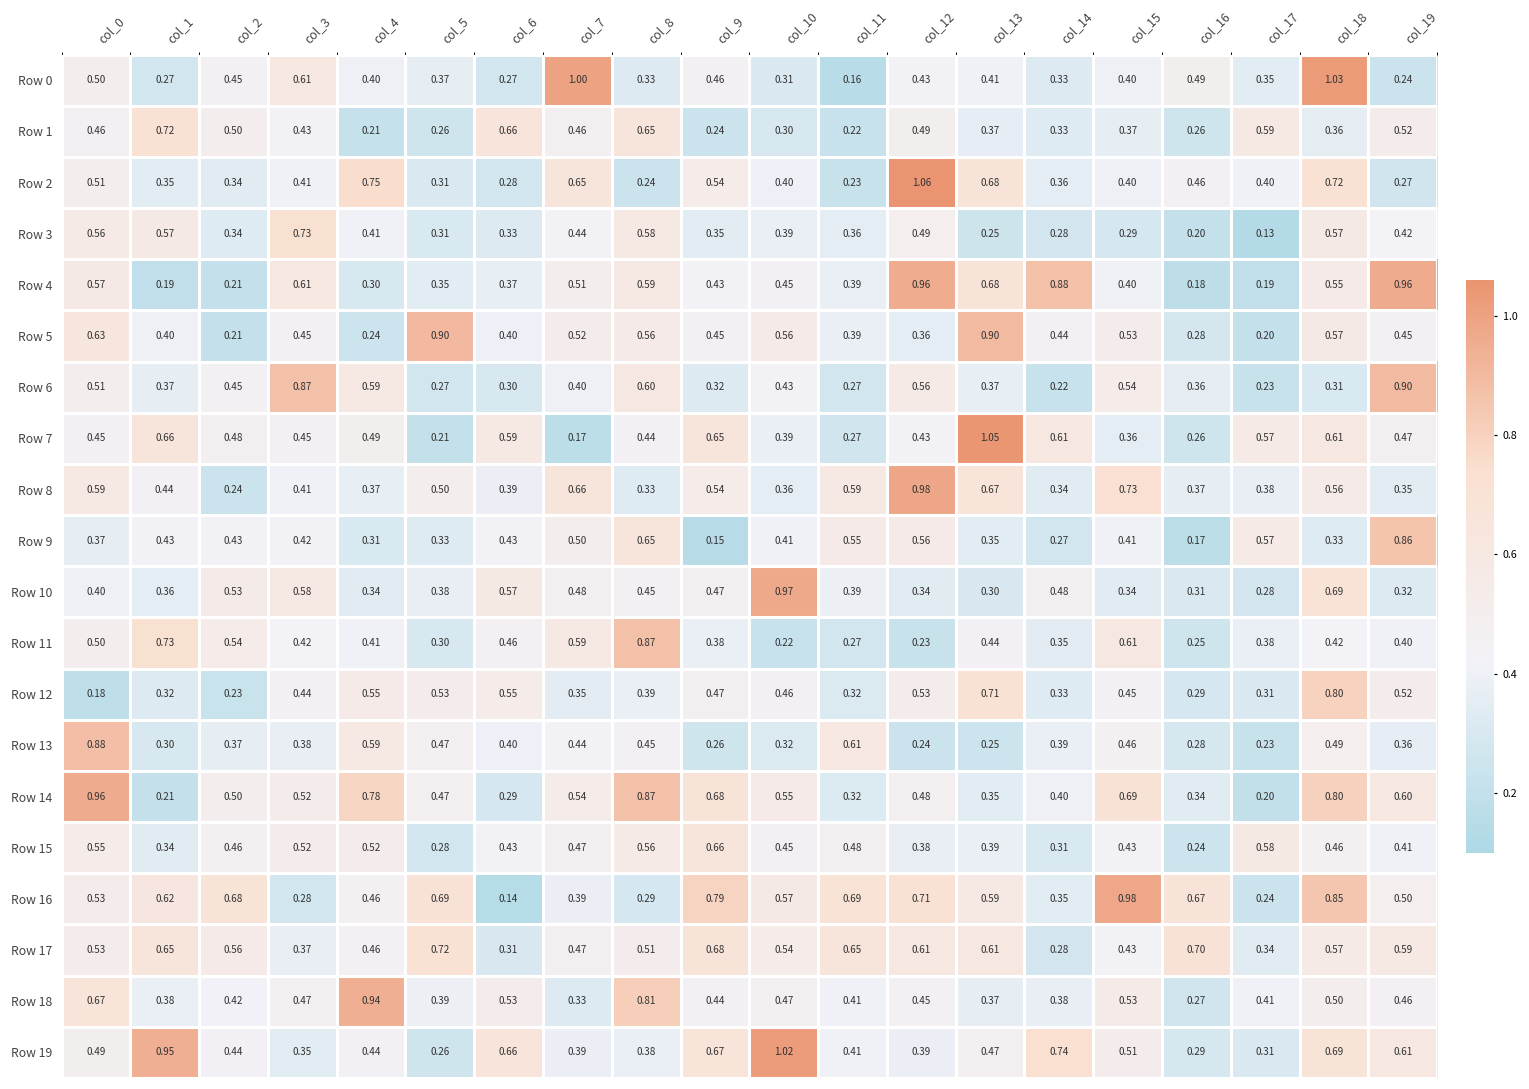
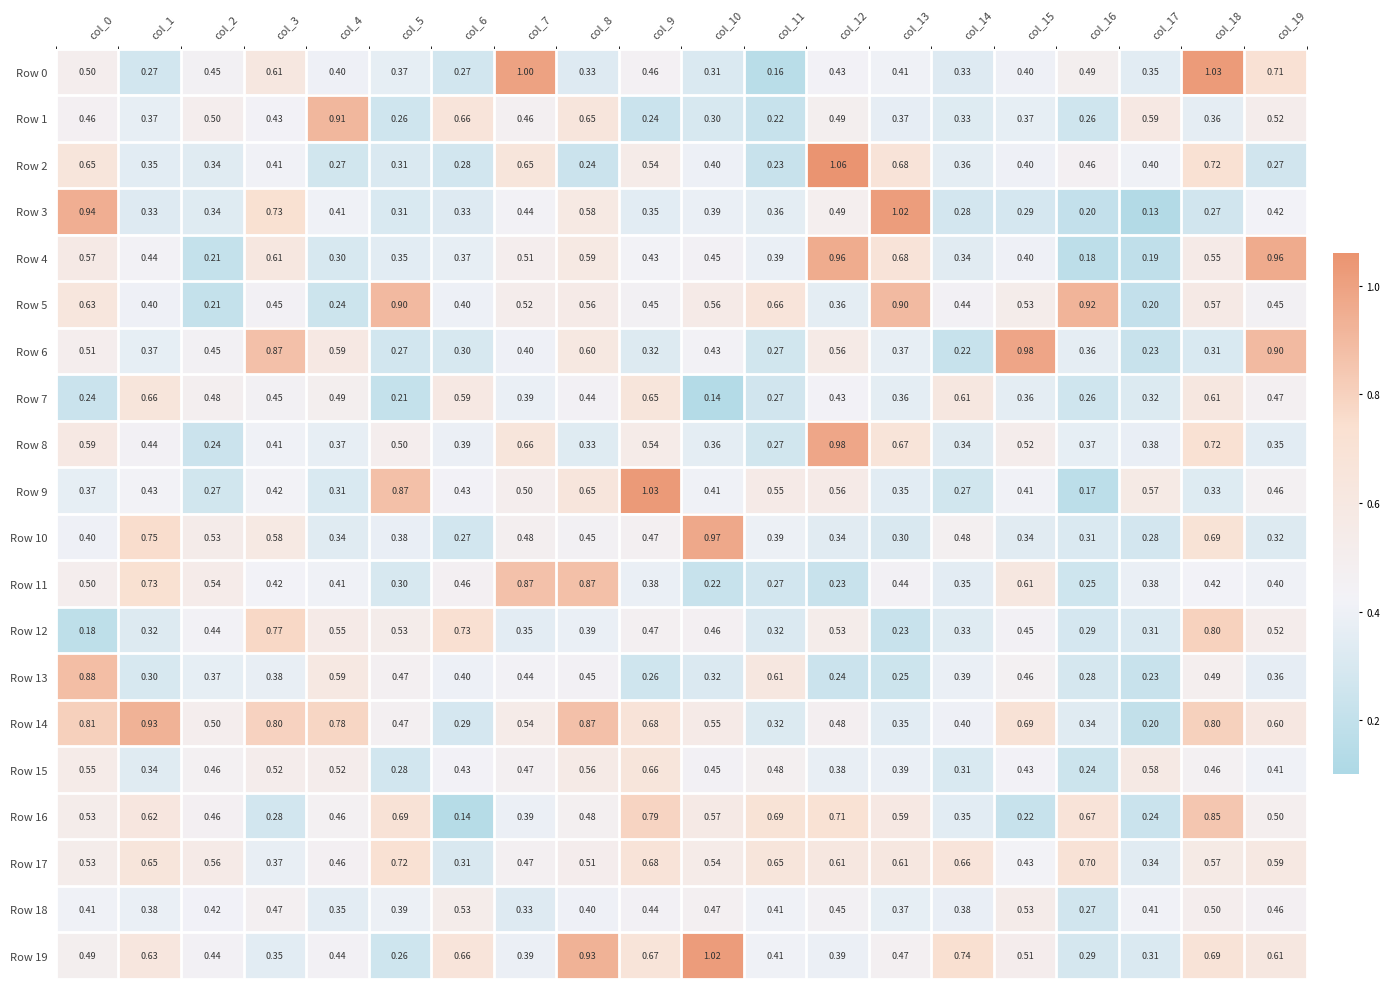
Row 0, col_19: 0.24 -> 0.71
Row 1, col_1: 0.72 -> 0.37
Row 1, col_4: 0.21 -> 0.91
Row 2, col_0: 0.51 -> 0.65
Row 2, col_4: 0.75 -> 0.27
Row 3, col_0: 0.56 -> 0.94
Row 3, col_1: 0.57 -> 0.33
Row 3, col_13: 0.25 -> 1.02
Row 3, col_18: 0.57 -> 0.27
Row 4, col_1: 0.19 -> 0.44
Row 4, col_14: 0.88 -> 0.34
Row 5, col_11: 0.39 -> 0.66
Row 5, col_16: 0.28 -> 0.92
Row 6, col_15: 0.54 -> 0.98
Row 7, col_0: 0.45 -> 0.24
Row 7, col_7: 0.17 -> 0.39
Row 7, col_10: 0.39 -> 0.14
Row 7, col_13: 1.05 -> 0.36
Row 7, col_17: 0.57 -> 0.32
Row 8, col_11: 0.59 -> 0.27
Row 8, col_15: 0.73 -> 0.52
Row 8, col_18: 0.56 -> 0.72
Row 9, col_2: 0.43 -> 0.27
Row 9, col_5: 0.33 -> 0.87
Row 9, col_9: 0.15 -> 1.03
Row 9, col_19: 0.86 -> 0.46
Row 10, col_1: 0.36 -> 0.75
Row 10, col_6: 0.57 -> 0.27
Row 11, col_7: 0.59 -> 0.87
Row 12, col_2: 0.23 -> 0.44
Row 12, col_3: 0.44 -> 0.77
Row 12, col_6: 0.55 -> 0.73
Row 12, col_13: 0.71 -> 0.23
Row 14, col_0: 0.96 -> 0.81
Row 14, col_1: 0.21 -> 0.93
Row 14, col_3: 0.52 -> 0.80
Row 16, col_2: 0.68 -> 0.46
Row 16, col_8: 0.29 -> 0.48
Row 16, col_15: 0.98 -> 0.22
Row 17, col_14: 0.28 -> 0.66
Row 18, col_0: 0.67 -> 0.41
Row 18, col_4: 0.94 -> 0.35
Row 18, col_8: 0.81 -> 0.40
Row 19, col_1: 0.95 -> 0.63
Row 19, col_8: 0.38 -> 0.93
